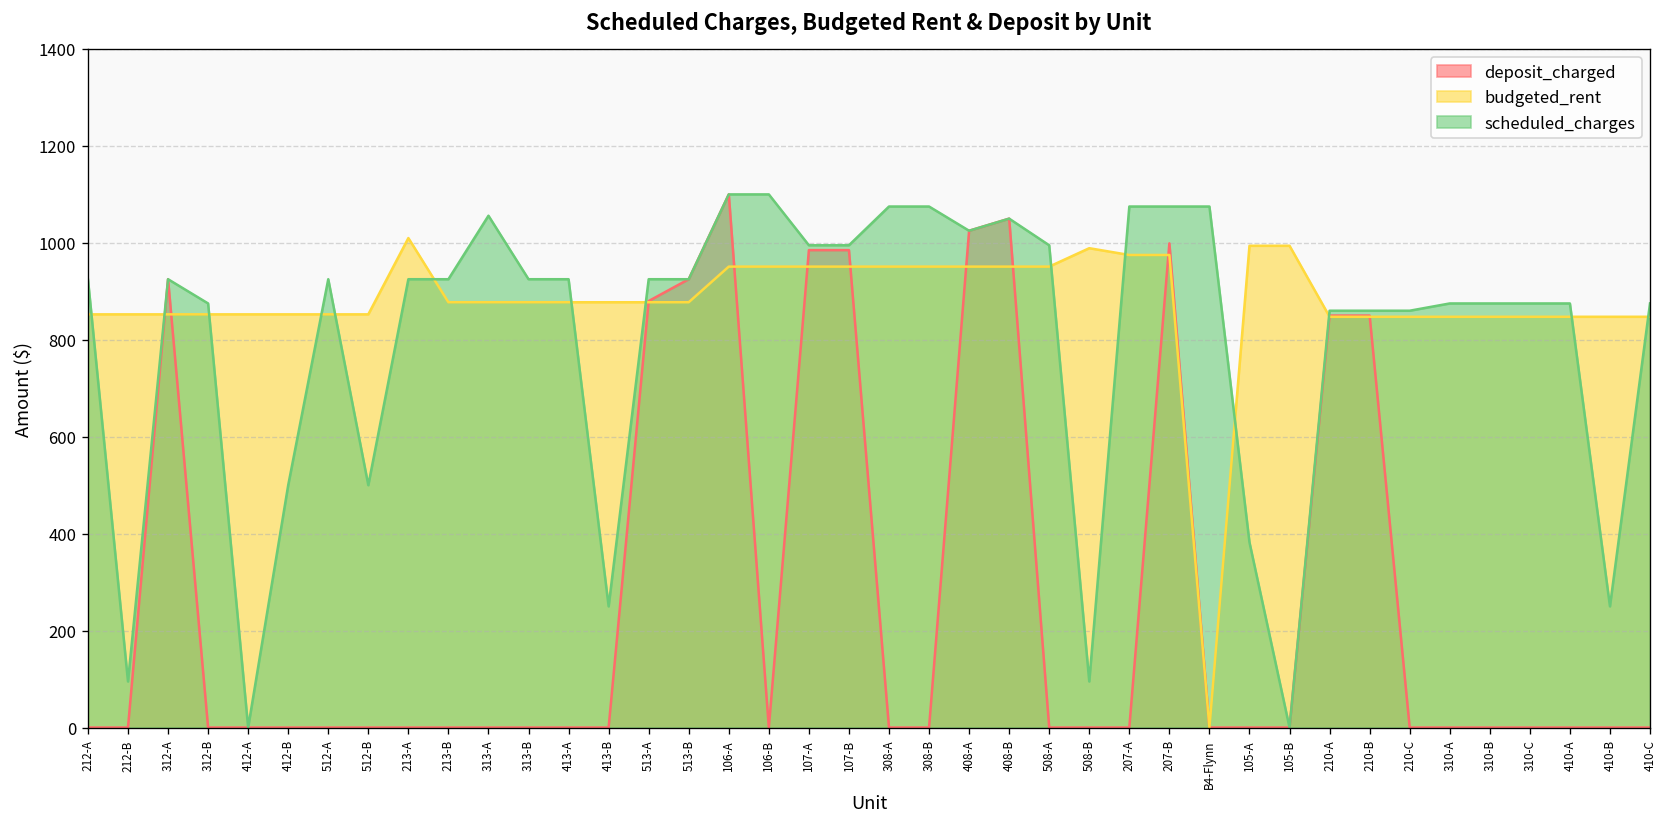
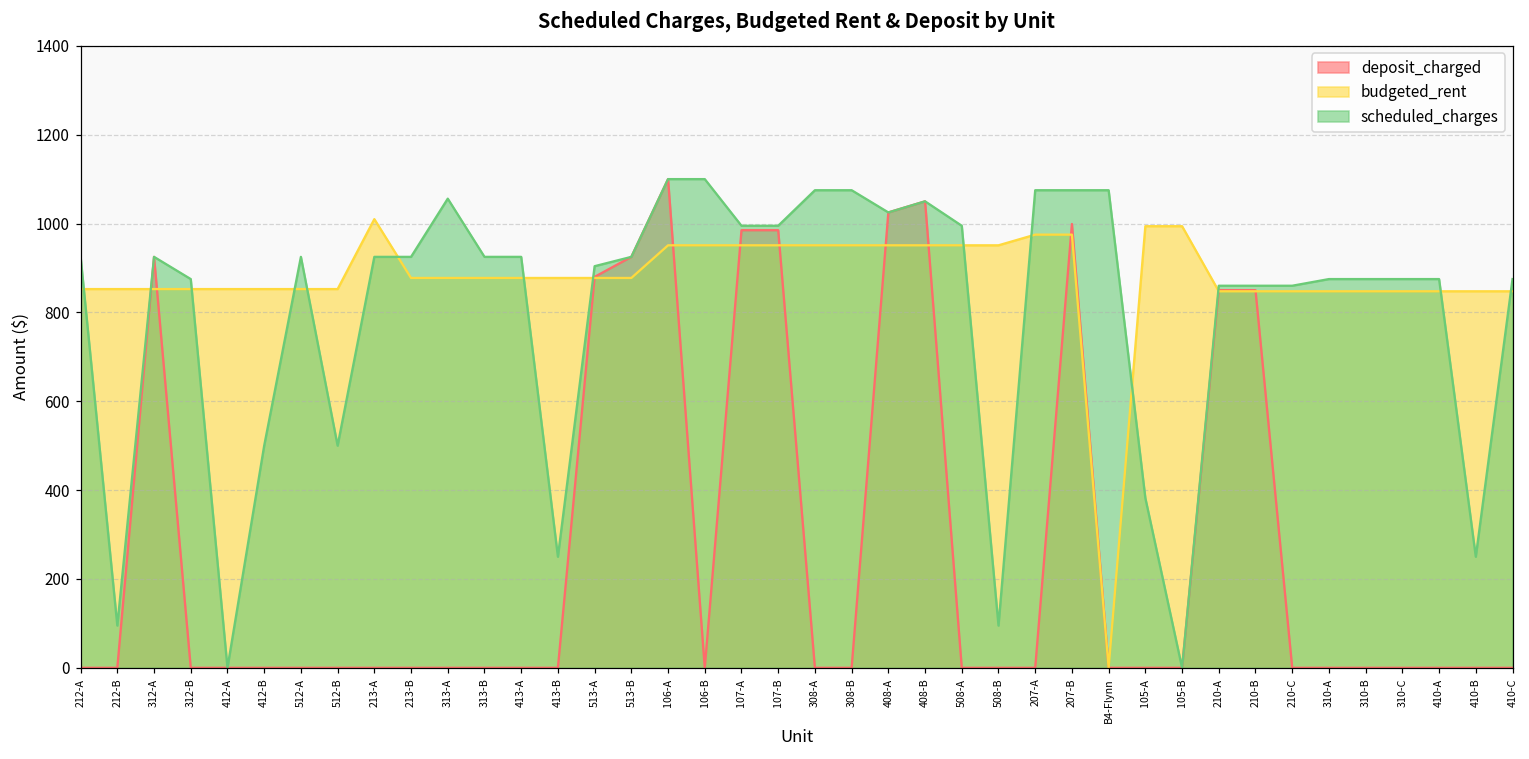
scheduled_charges, 513-A: 930 -> 900
budgeted_rent, 508-B: 990 -> 950
